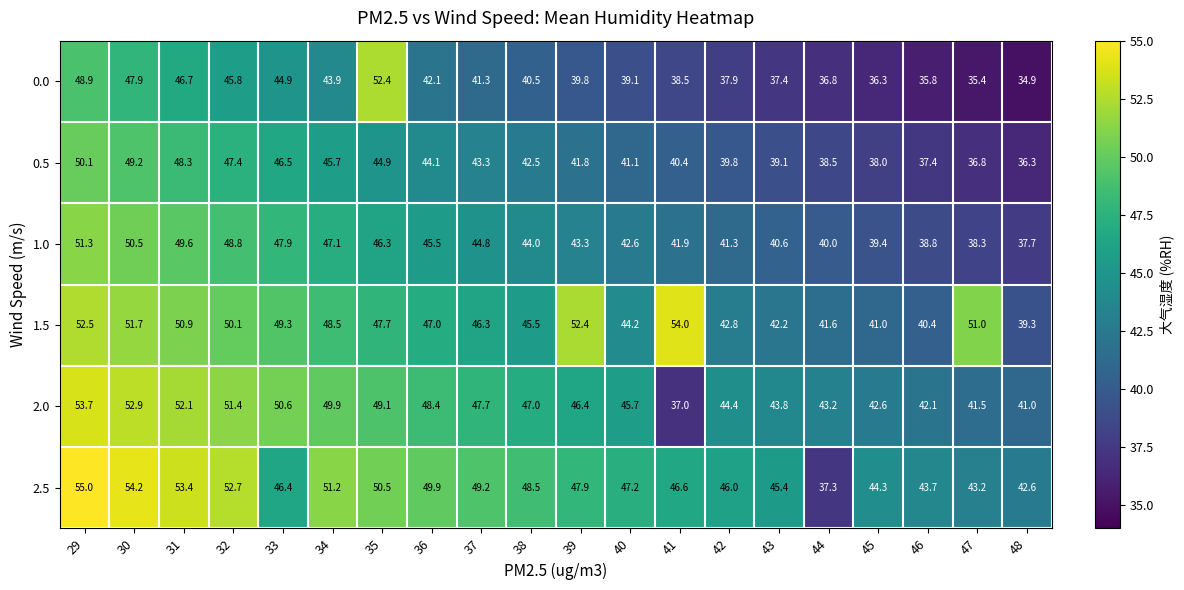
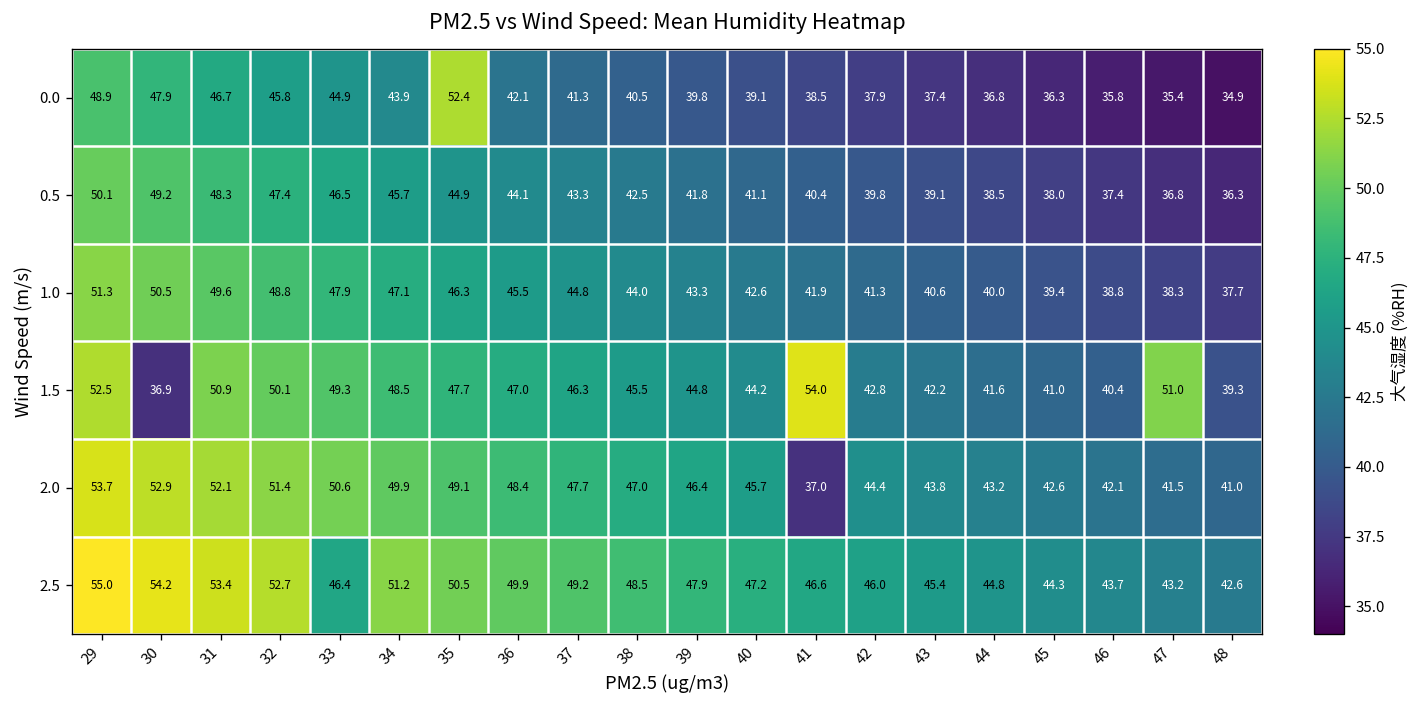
1.5, 30: 51.7 -> 36.9
1.5, 39: 52.4 -> 44.8
2.5, 44: 37.3 -> 44.8
